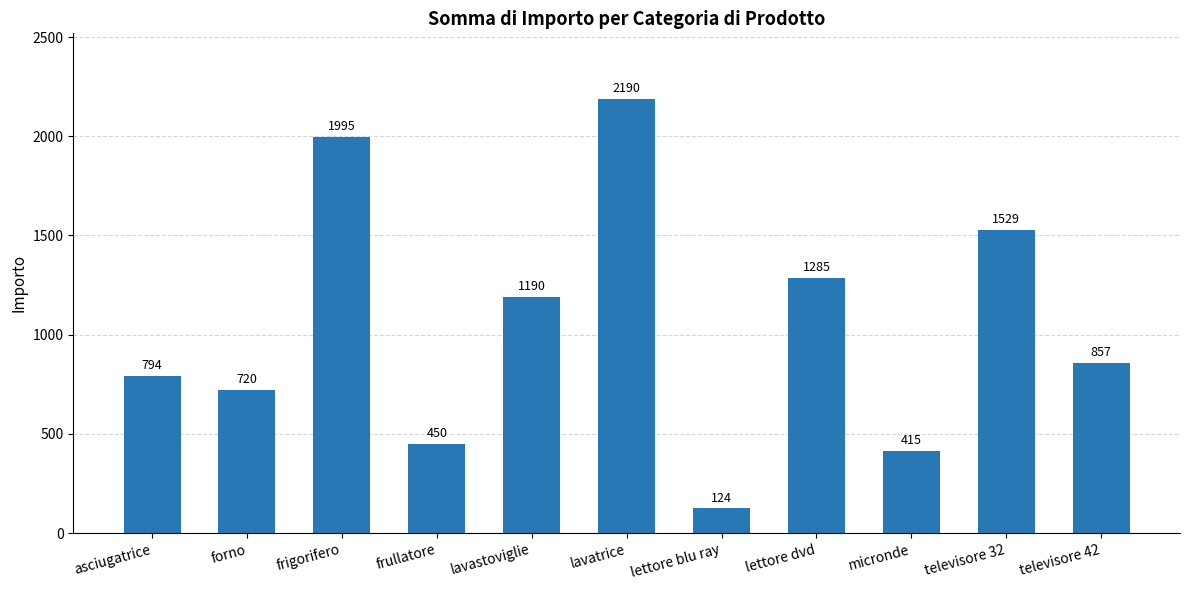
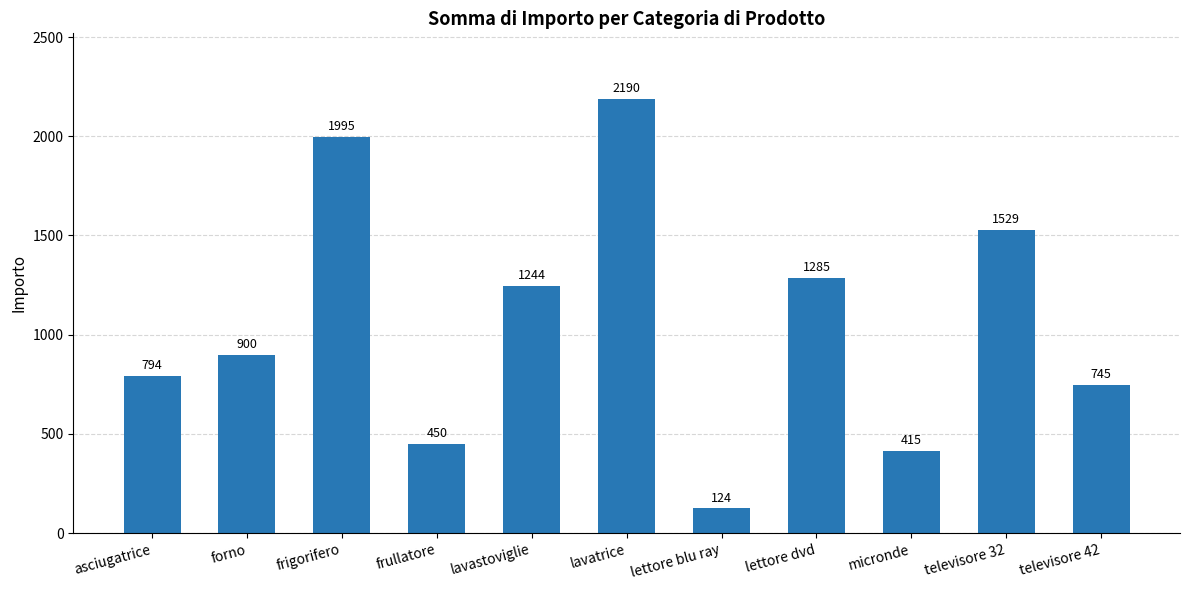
forno: 720 -> 900
lavastoviglie: 1190 -> 1244
televisore 42: 857 -> 745
